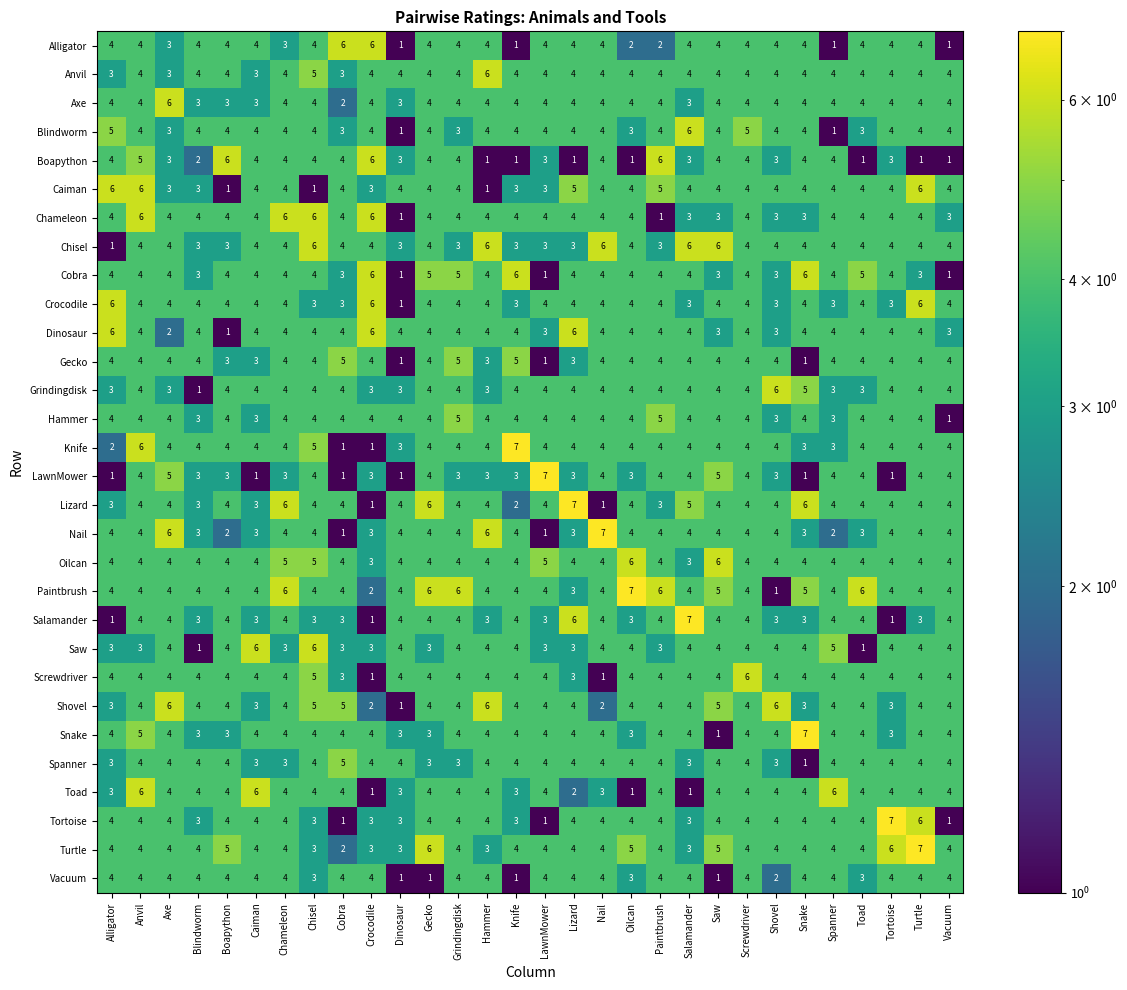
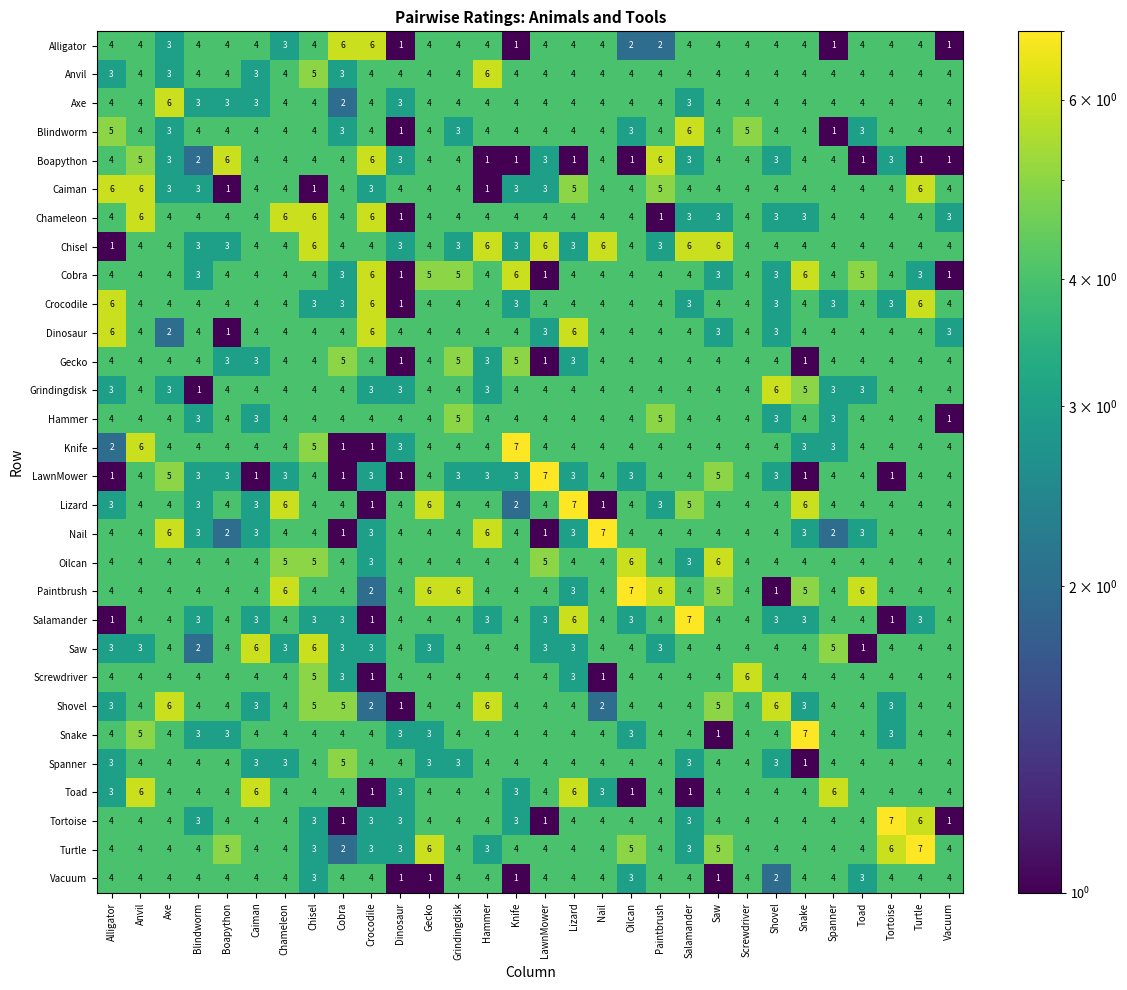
Chisel, LawnMower: 3 -> 6
Saw, Blindworm: 1 -> 2
Toad, Lizard: 2 -> 6
